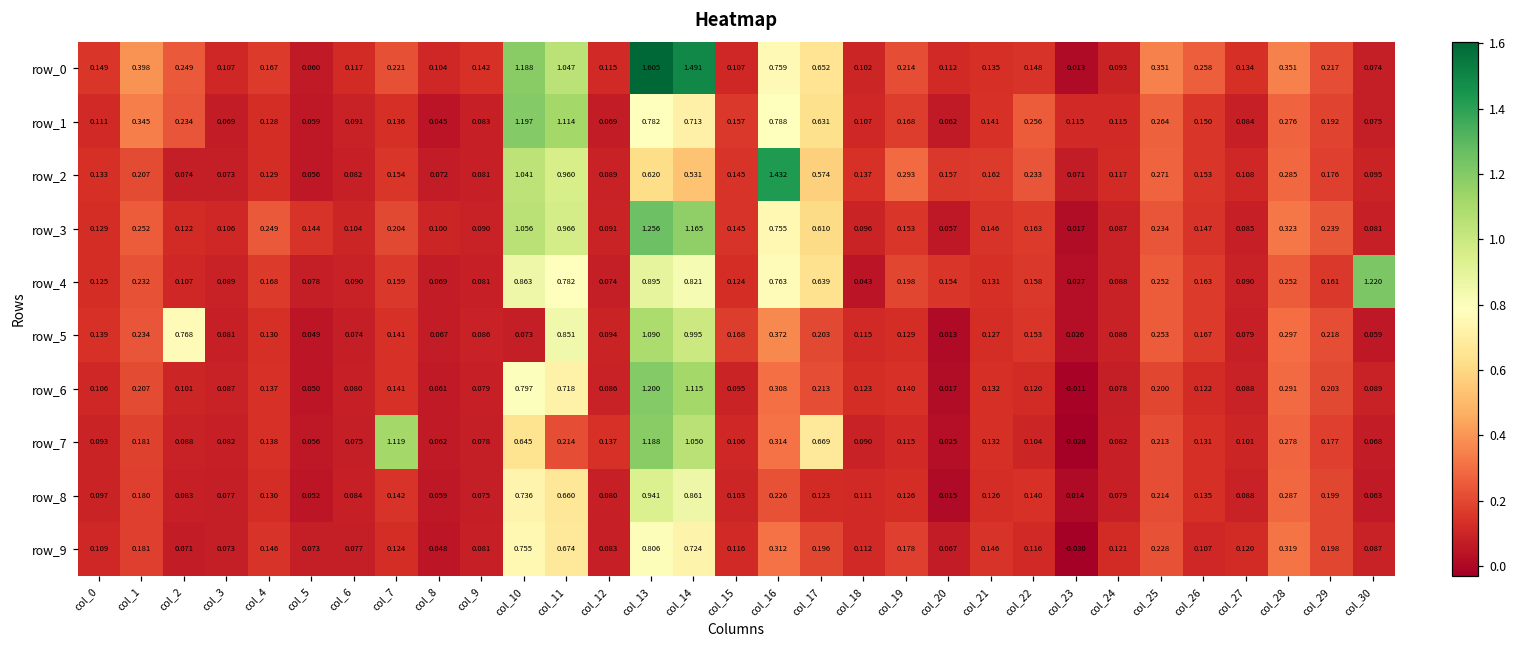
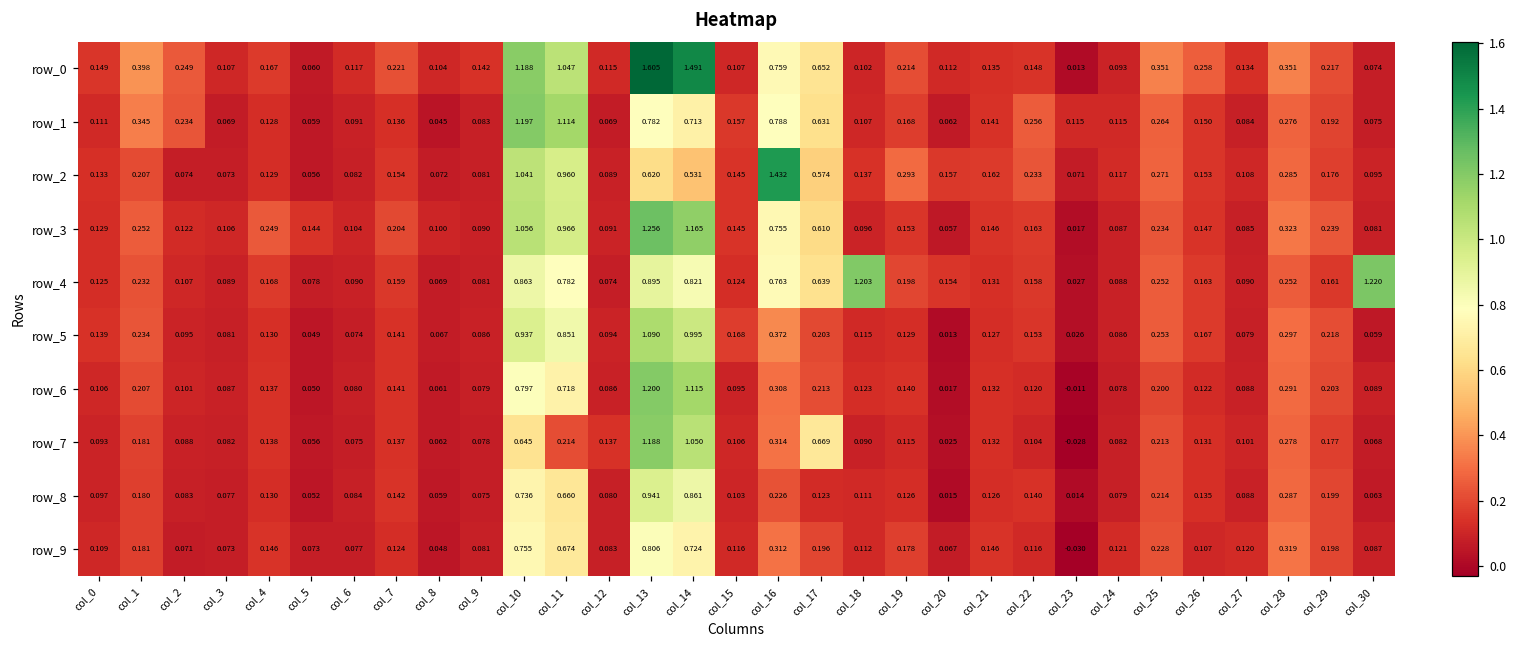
row_4, col_18: 0.043 -> 1.203
row_5, col_2: 0.768 -> 0.095
row_5, col_10: 0.073 -> 0.937
row_7, col_7: 1.119 -> 0.137
